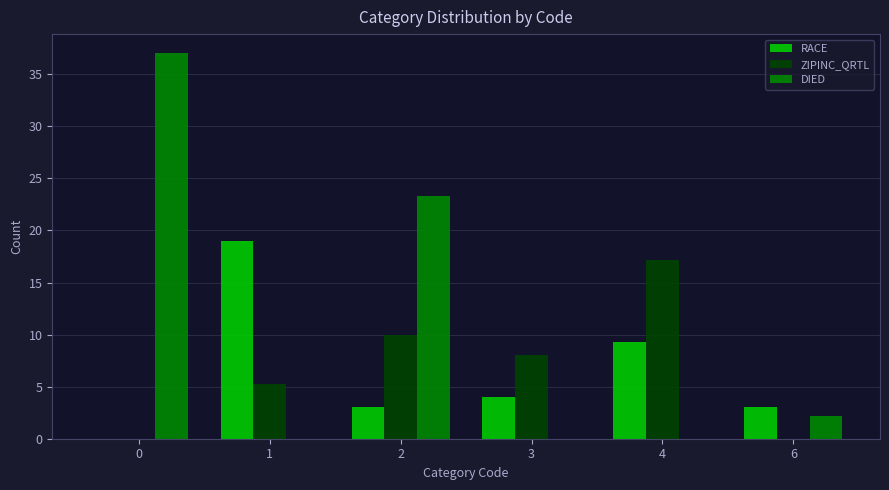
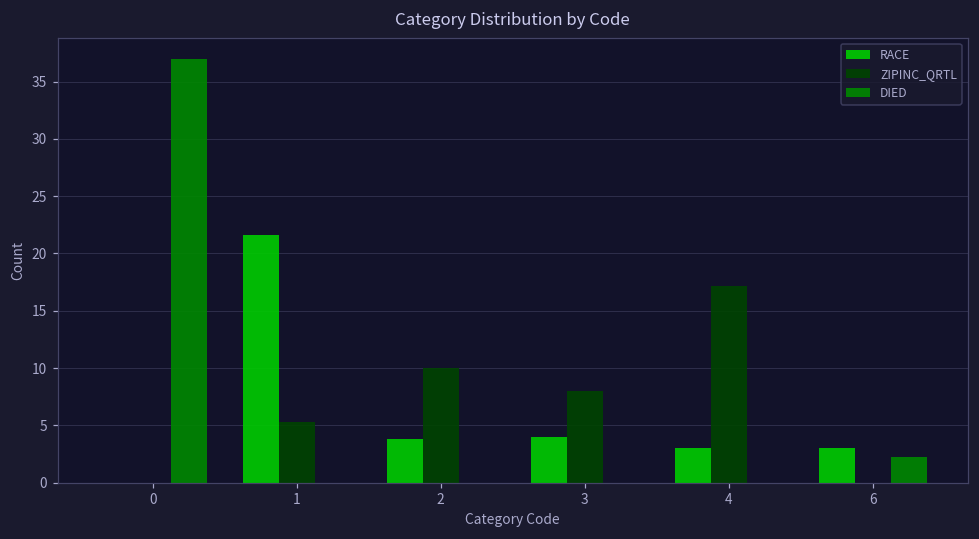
RACE, 1: 19.0 -> 21.6
RACE, 2: 3.0 -> 3.8
DIED, 2: 23.3 -> 0.0
RACE, 4: 9.3 -> 3.0
